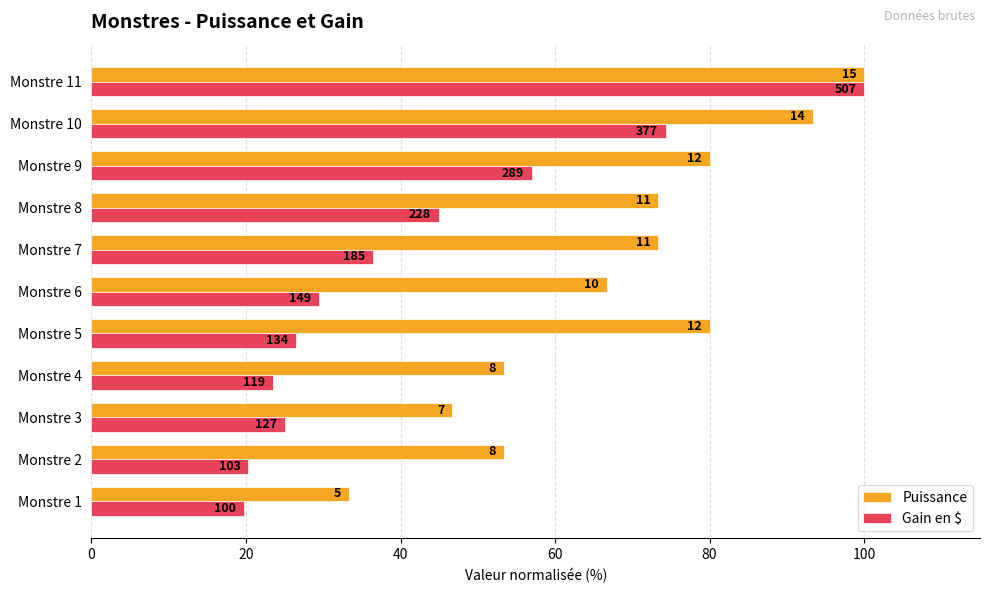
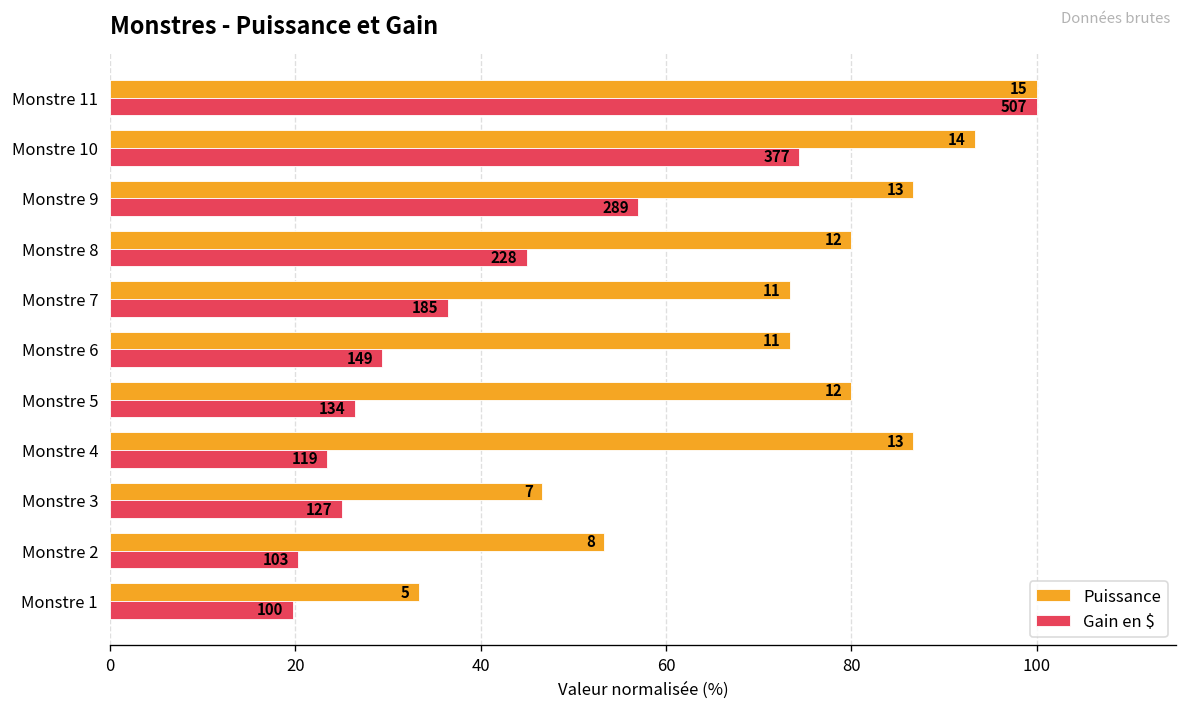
Puissance, Monstre 9: 12 -> 13
Puissance, Monstre 8: 11 -> 12
Puissance, Monstre 6: 10 -> 11
Puissance, Monstre 4: 8 -> 13
